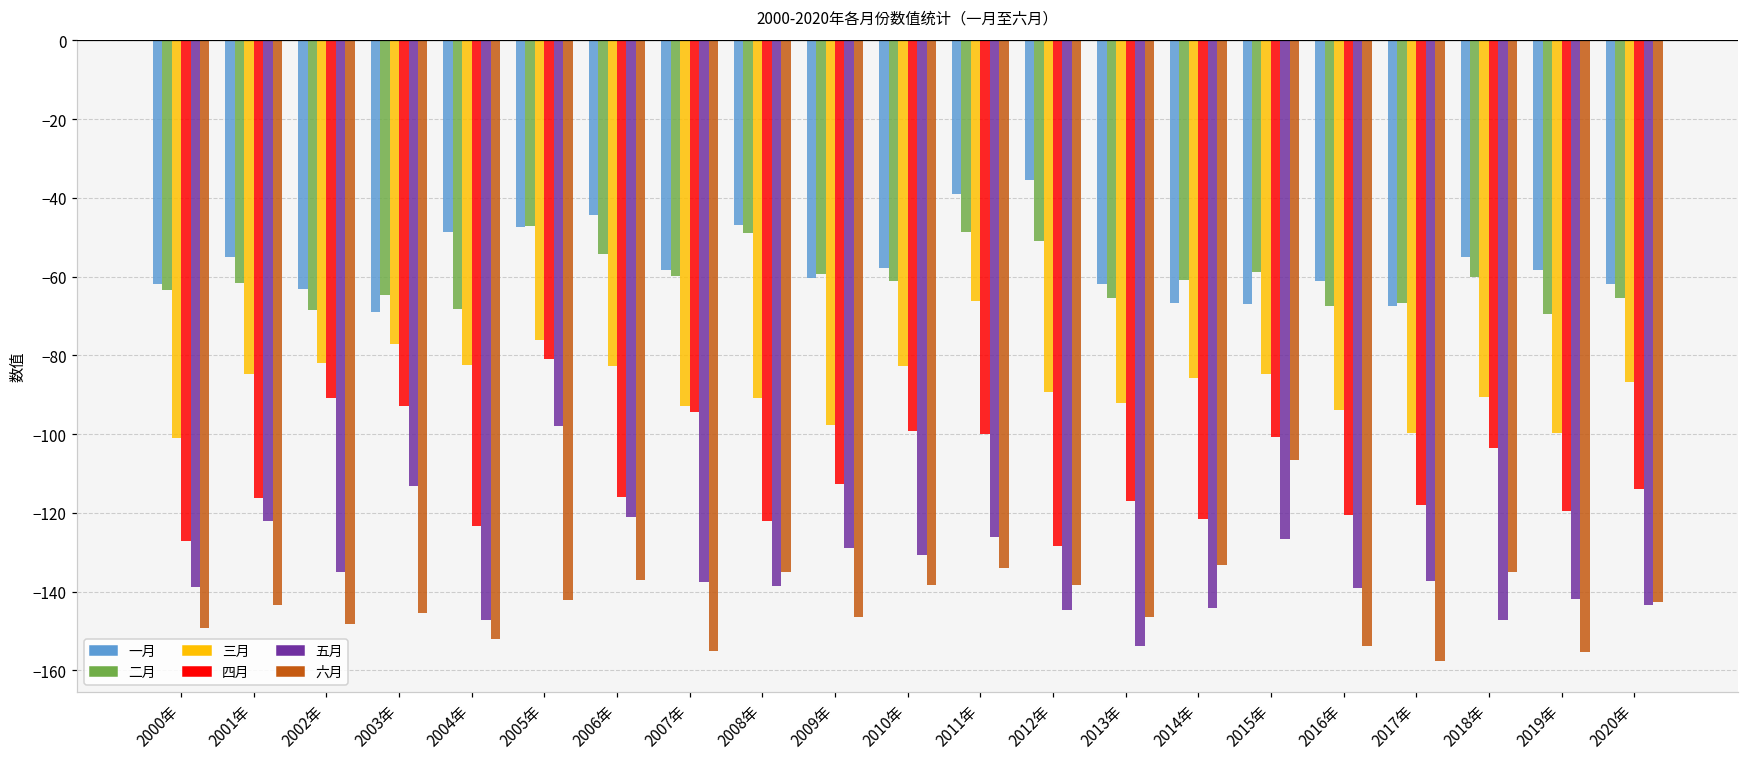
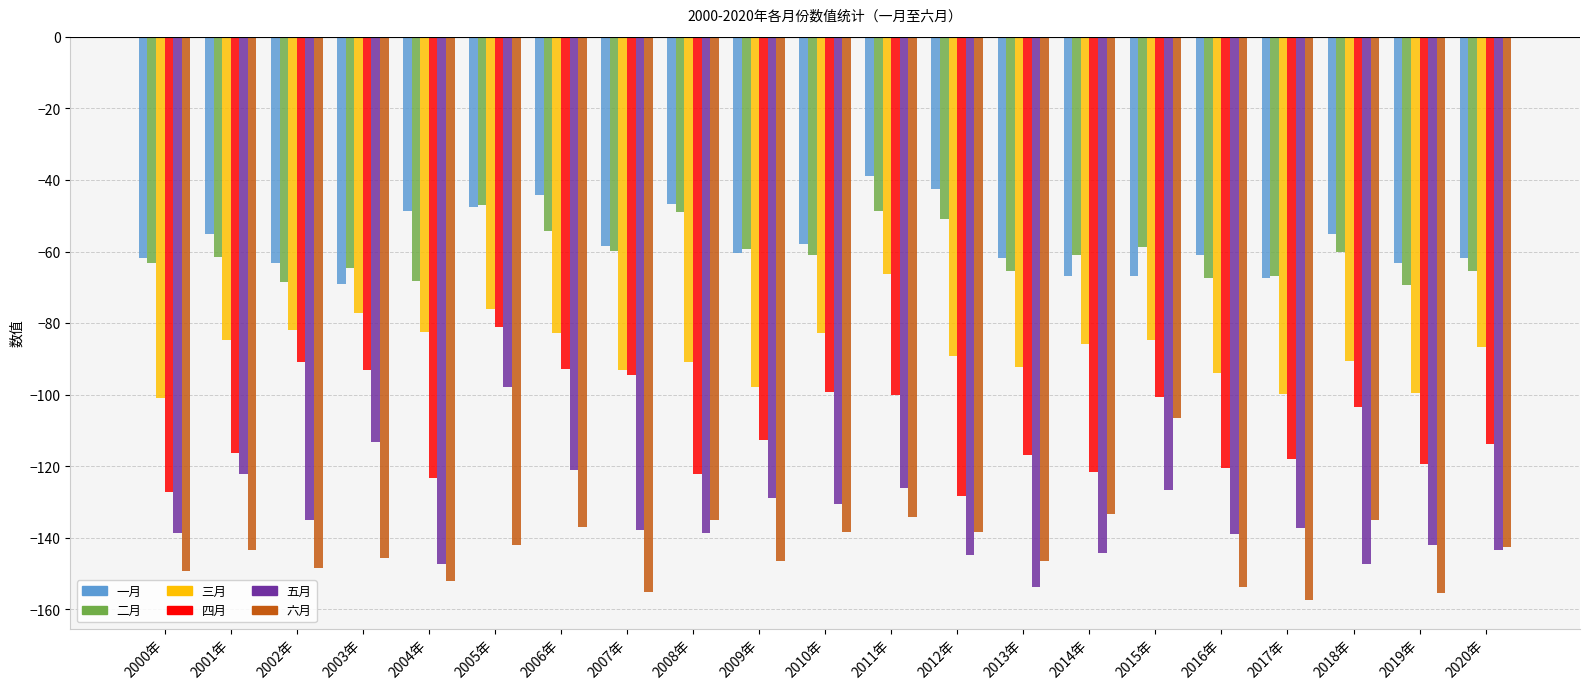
四月, 2006年: -116 -> -93
一月, 2012年: -35 -> -43
一月, 2019年: -58 -> -63
